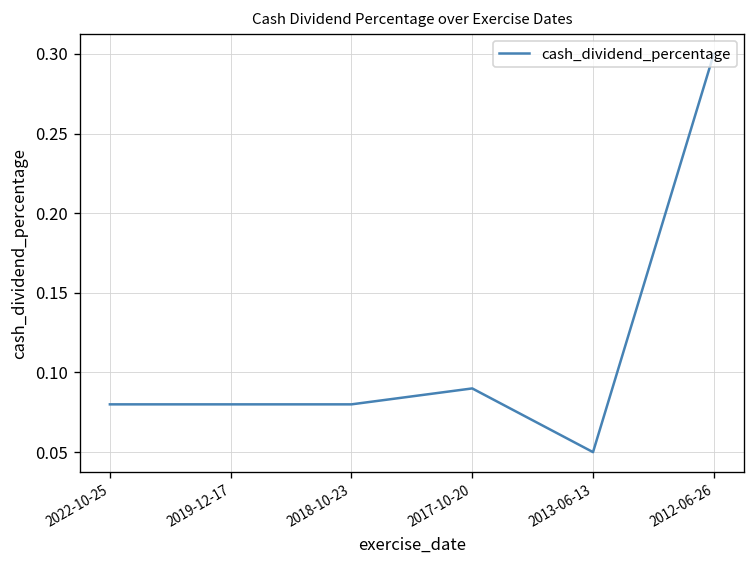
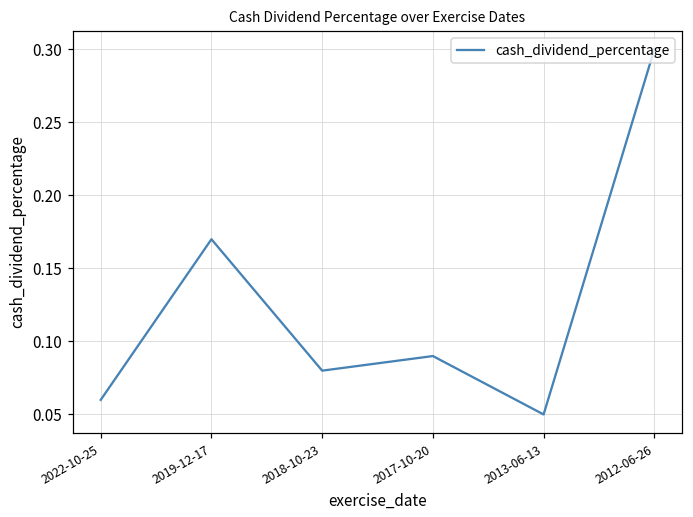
2022-10-25: 0.08 -> 0.06
2019-12-17: 0.08 -> 0.17
